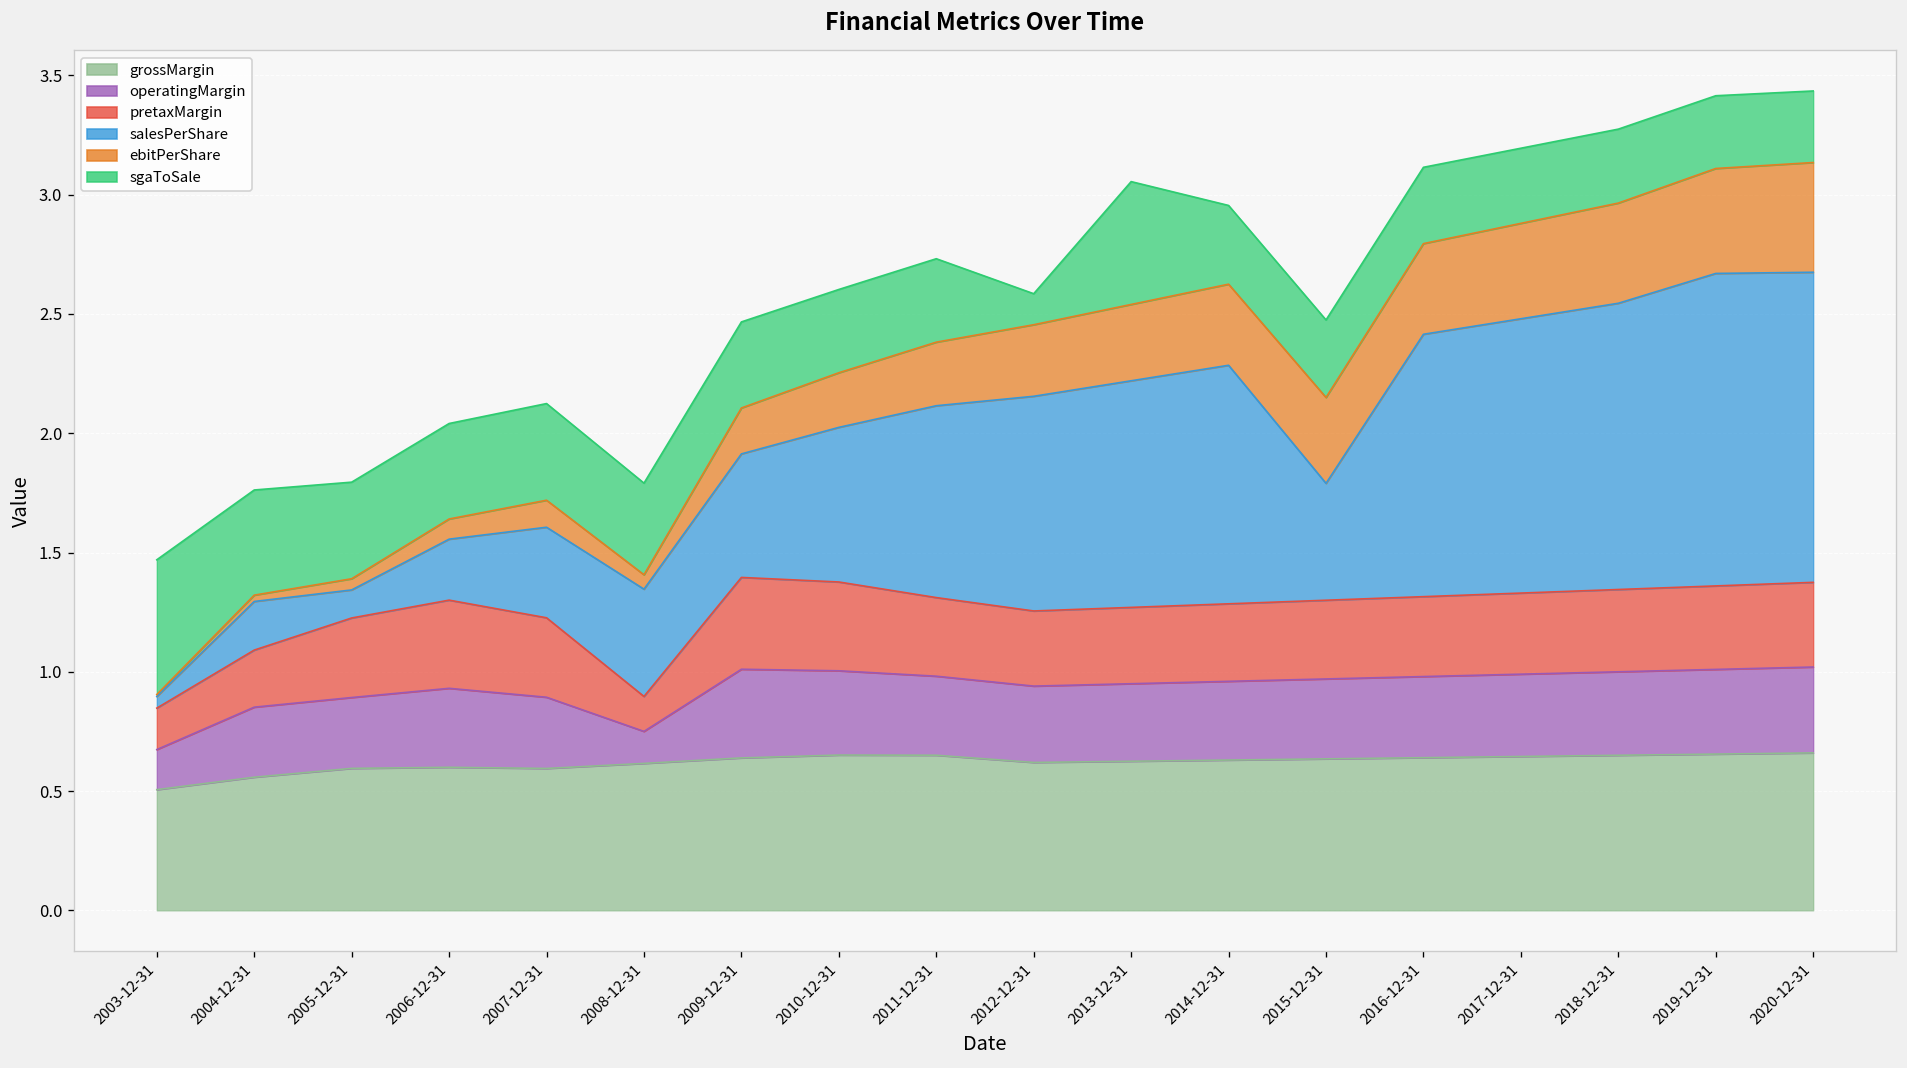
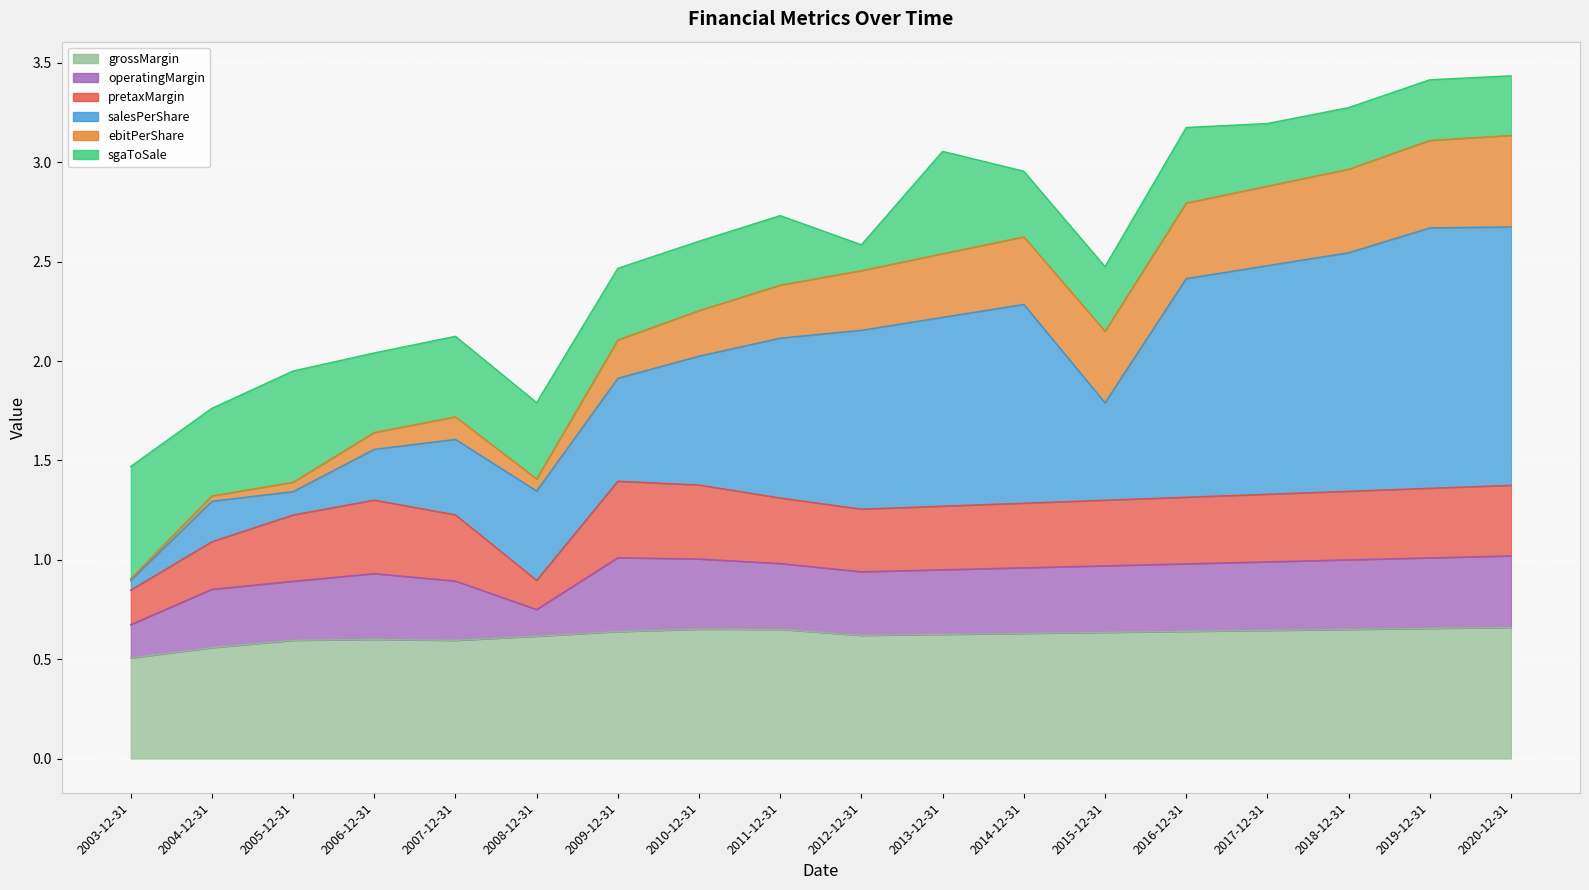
sgaToSale, 2005-12-31: 0.40 -> 0.56
sgaToSale, 2016-12-31: 0.32 -> 0.38
